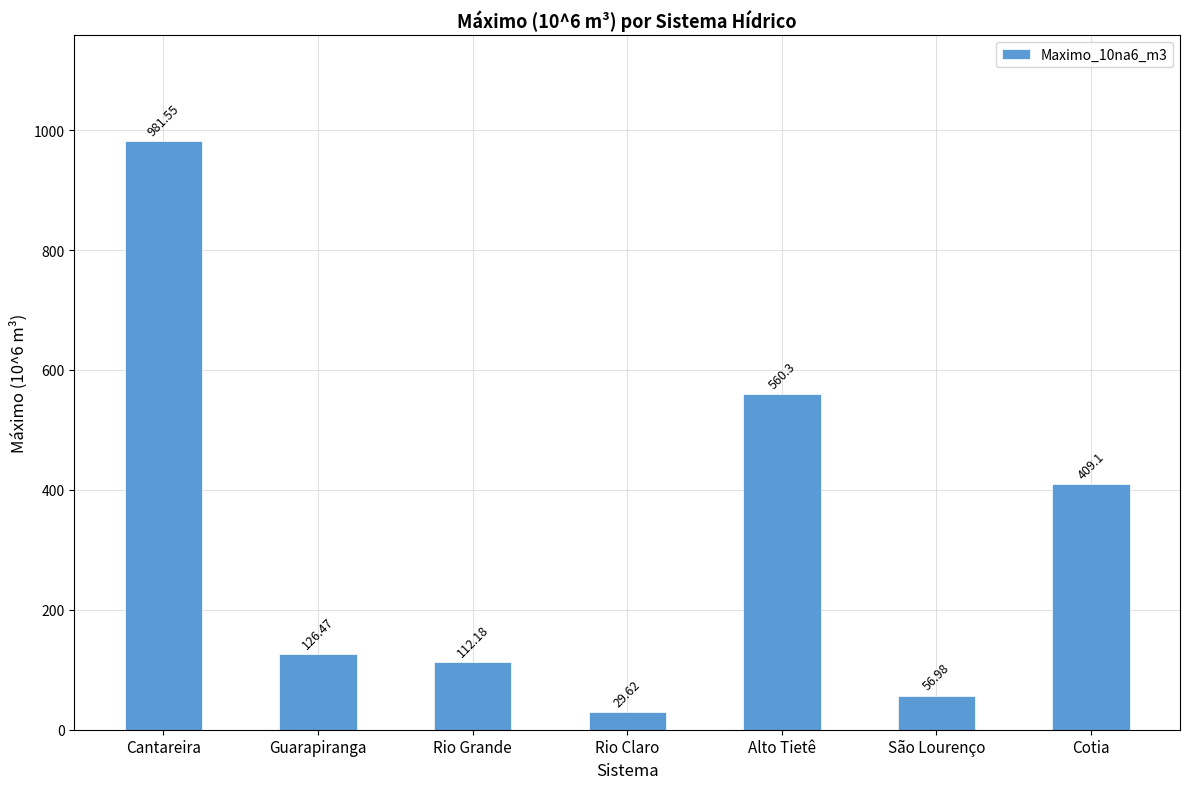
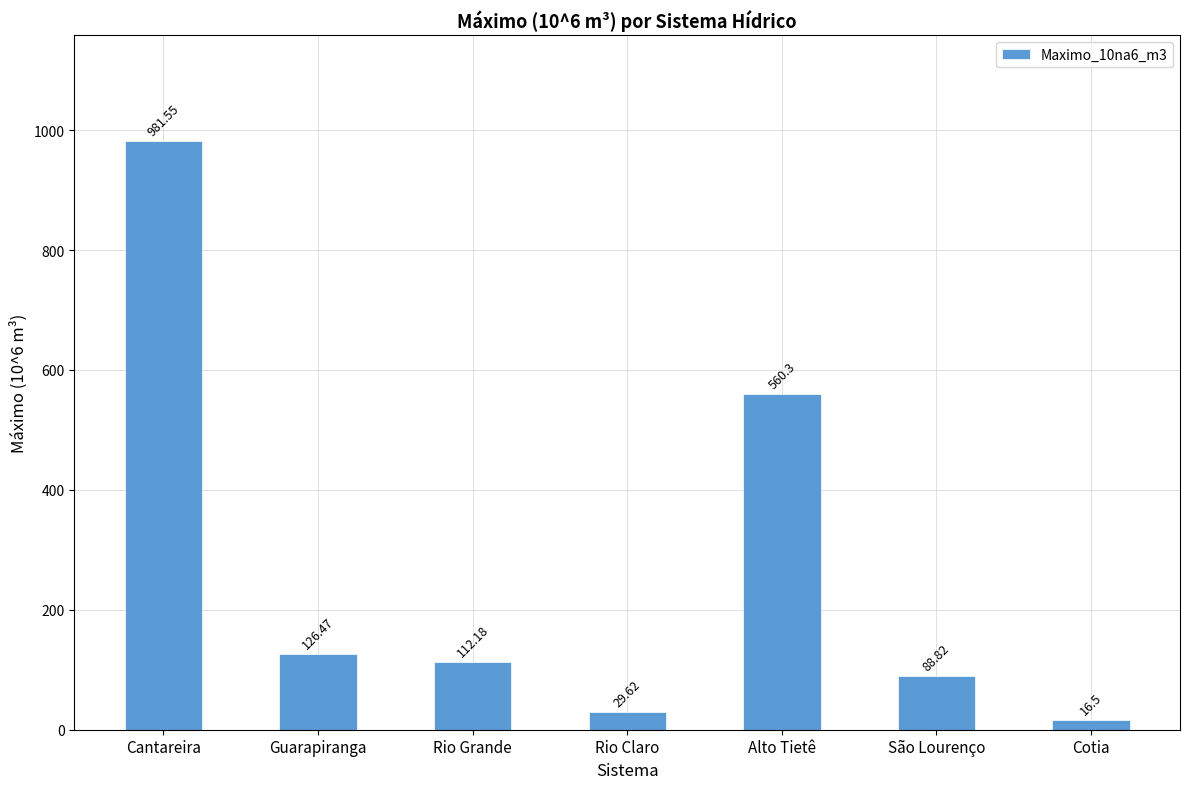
São Lourenço: 56.98 -> 88.82
Cotia: 409.1 -> 16.5
